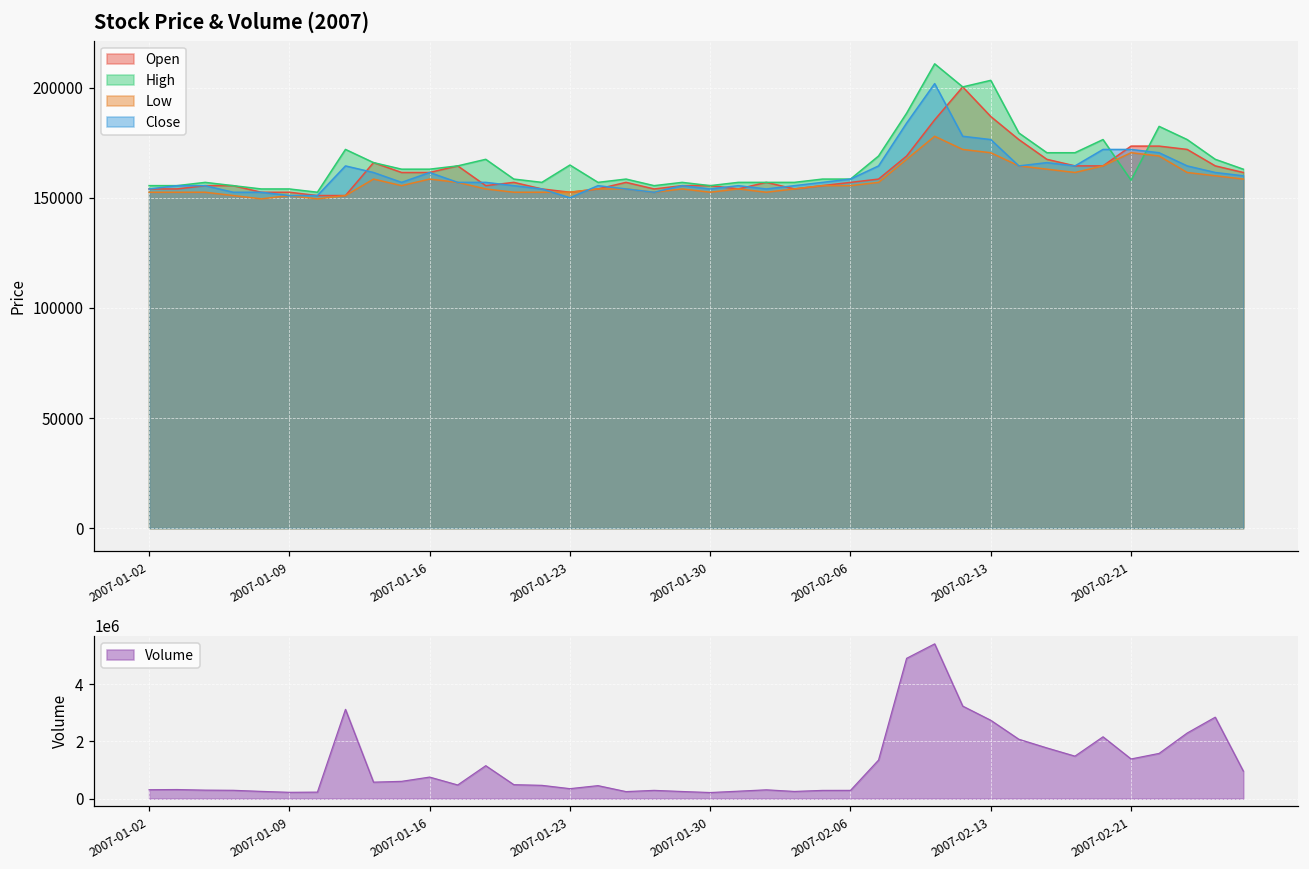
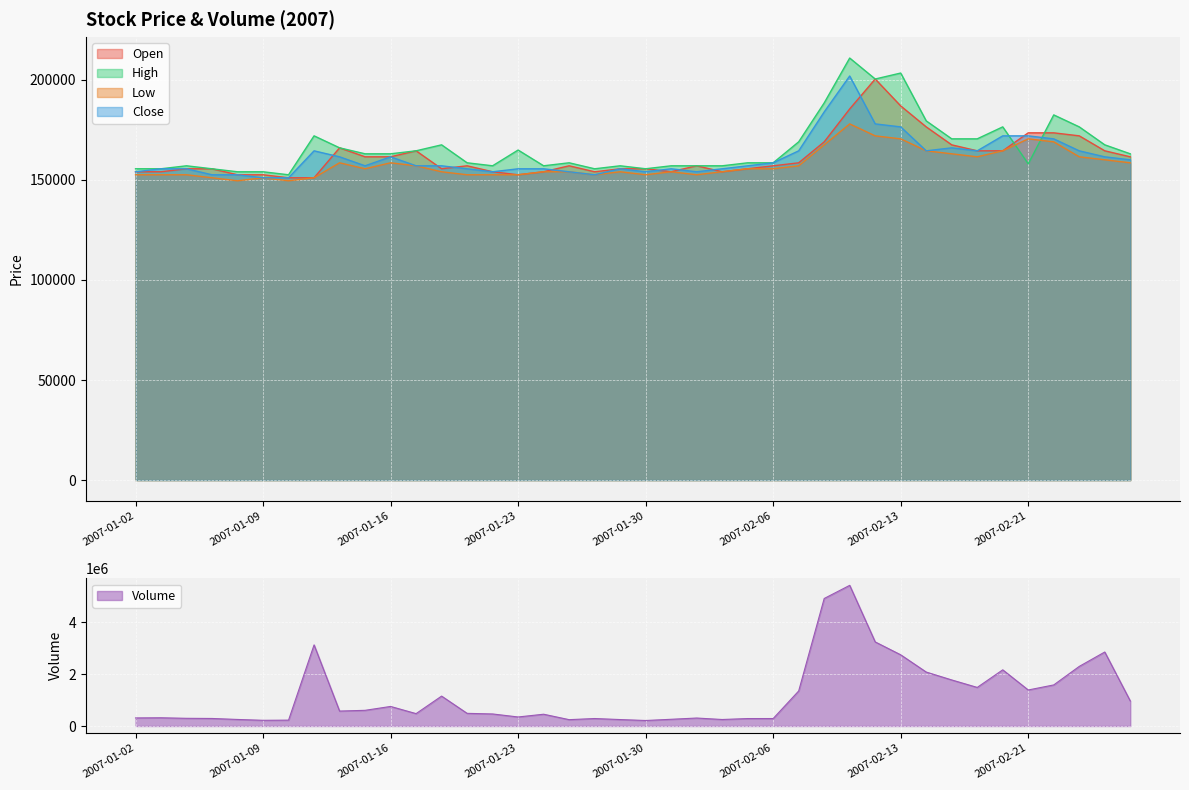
Stock Price & Volume (2007), Close, 2007-01-23: 150000 -> 156000
